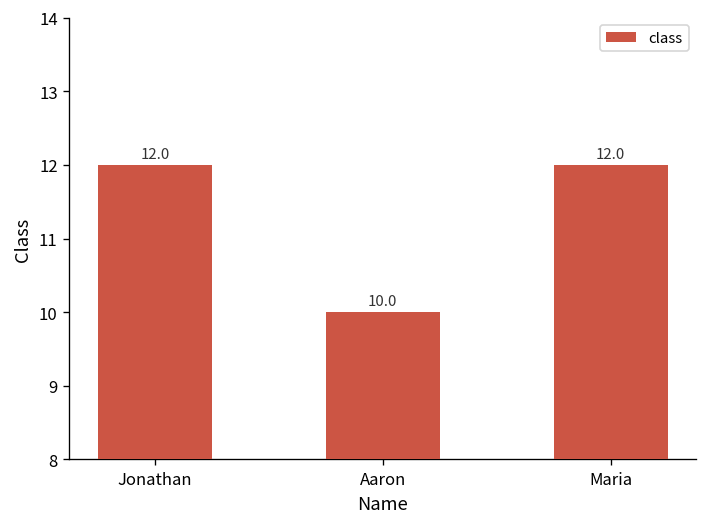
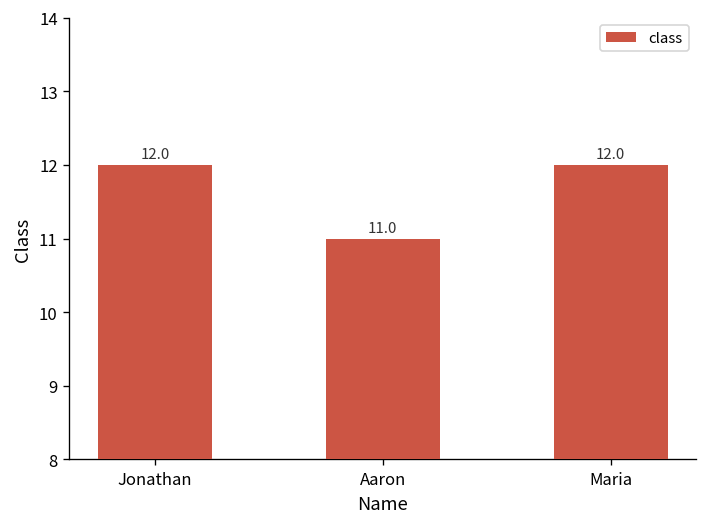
Aaron: 10.0 -> 11.0
